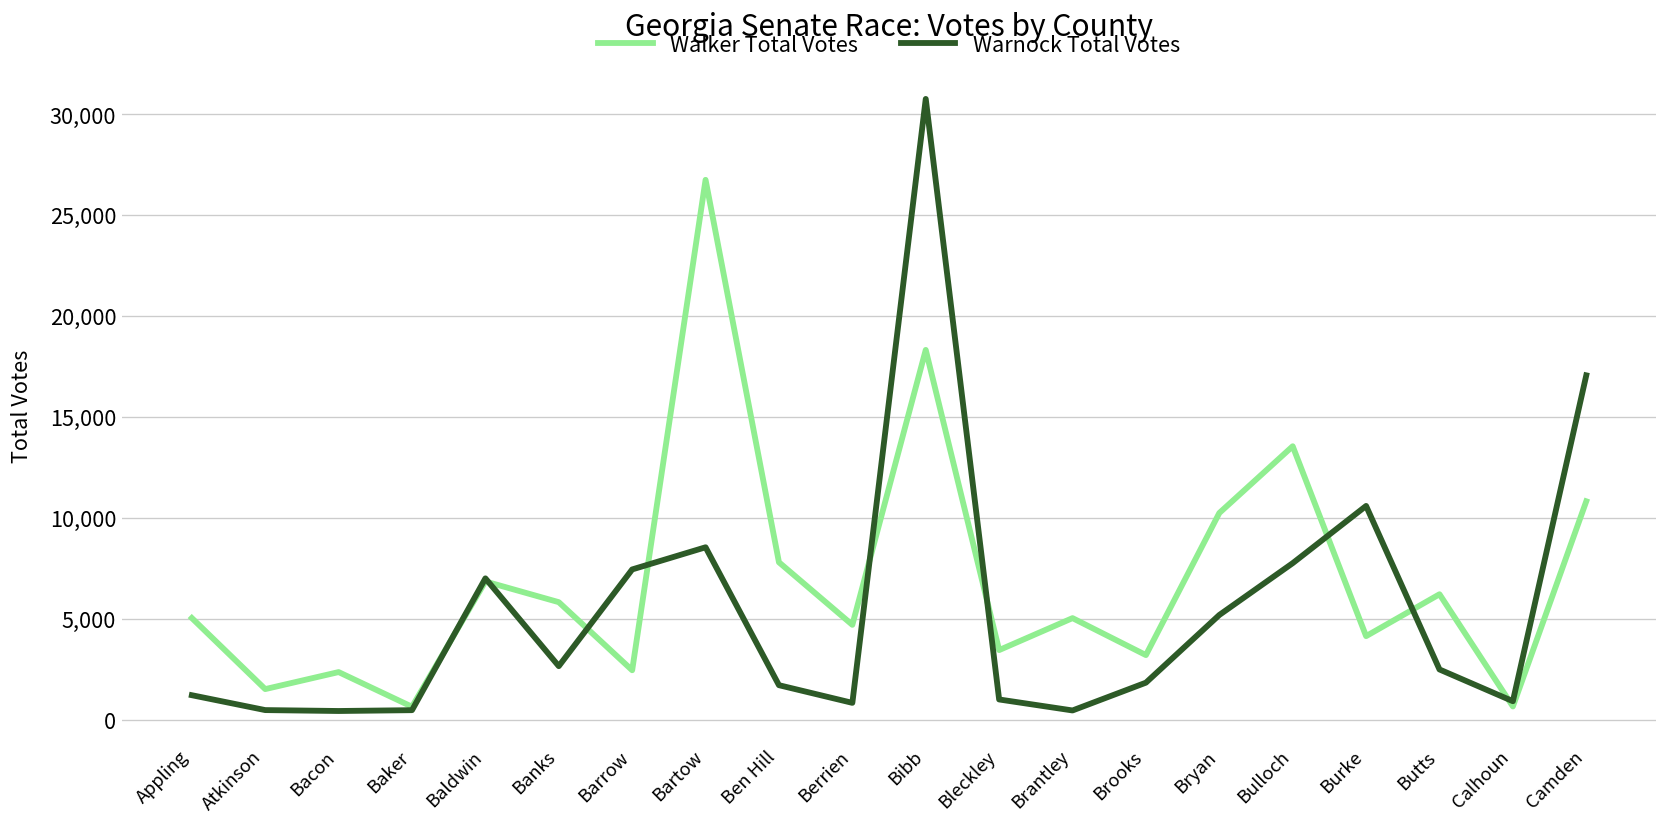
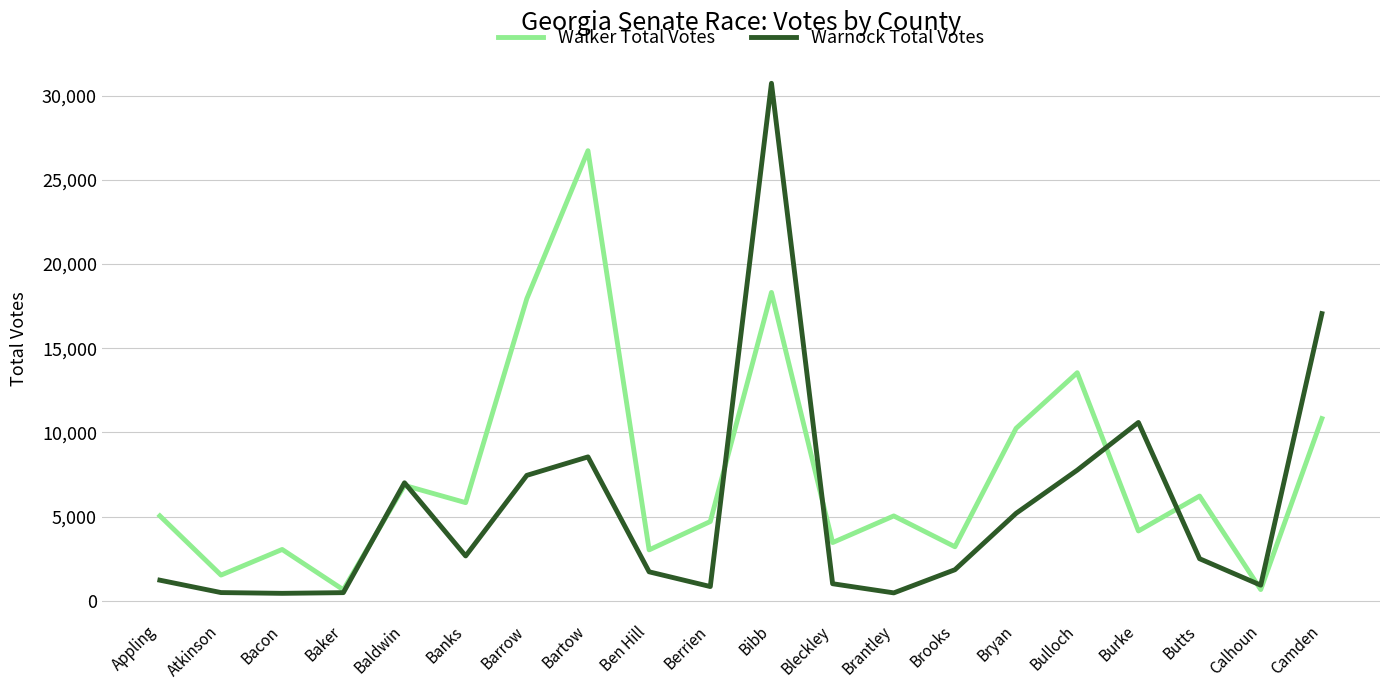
Walker Total Votes, Bacon: 2,400 -> 3,000
Walker Total Votes, Barrow: 2,500 -> 17,900
Walker Total Votes, Ben Hill: 7,800 -> 3,000
